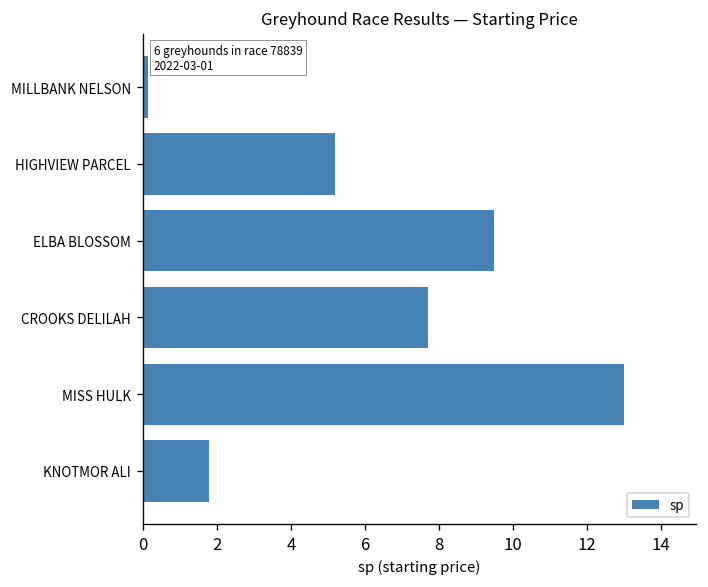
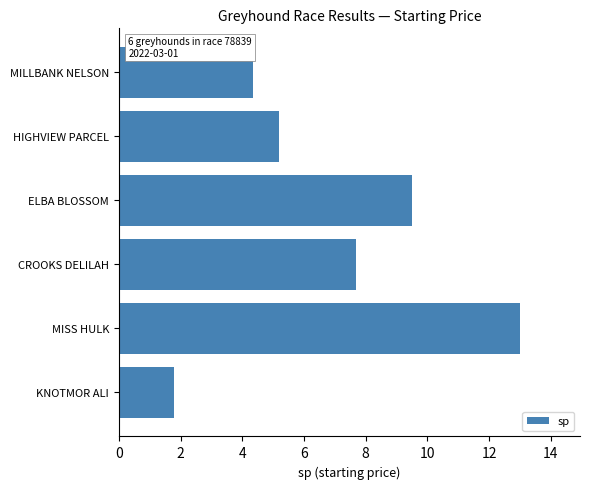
MILLBANK NELSON: 0.1 -> 4.3
